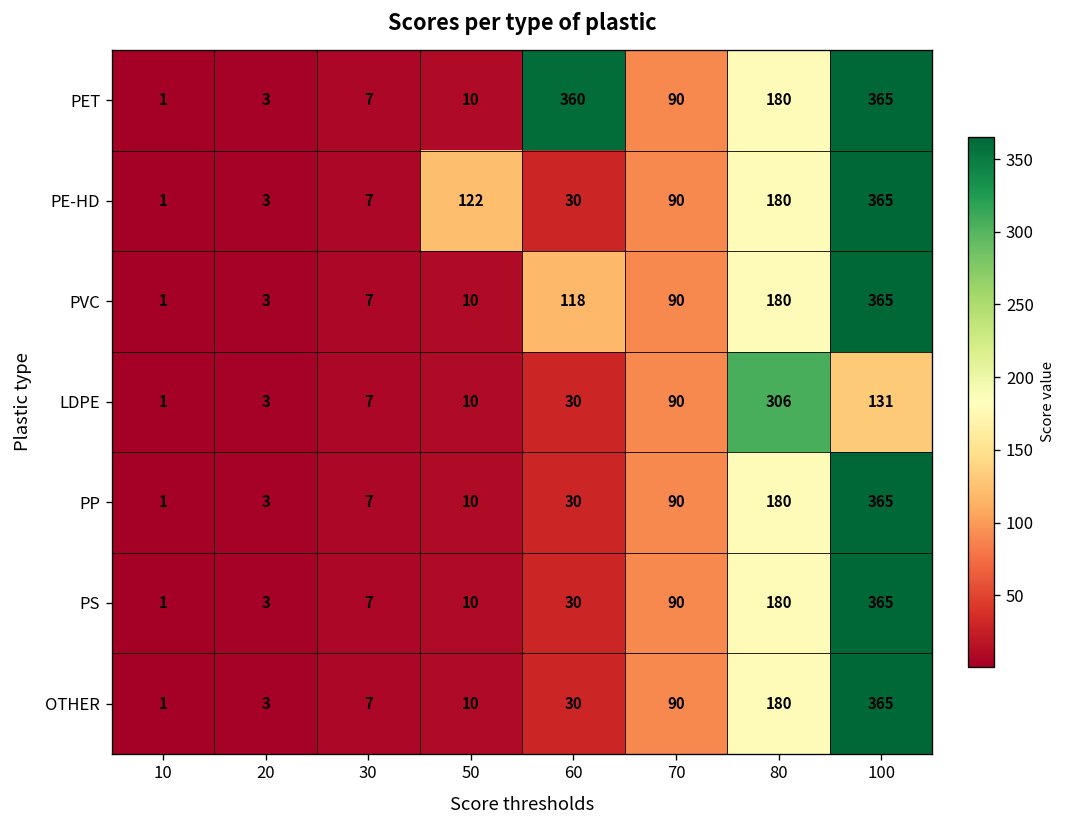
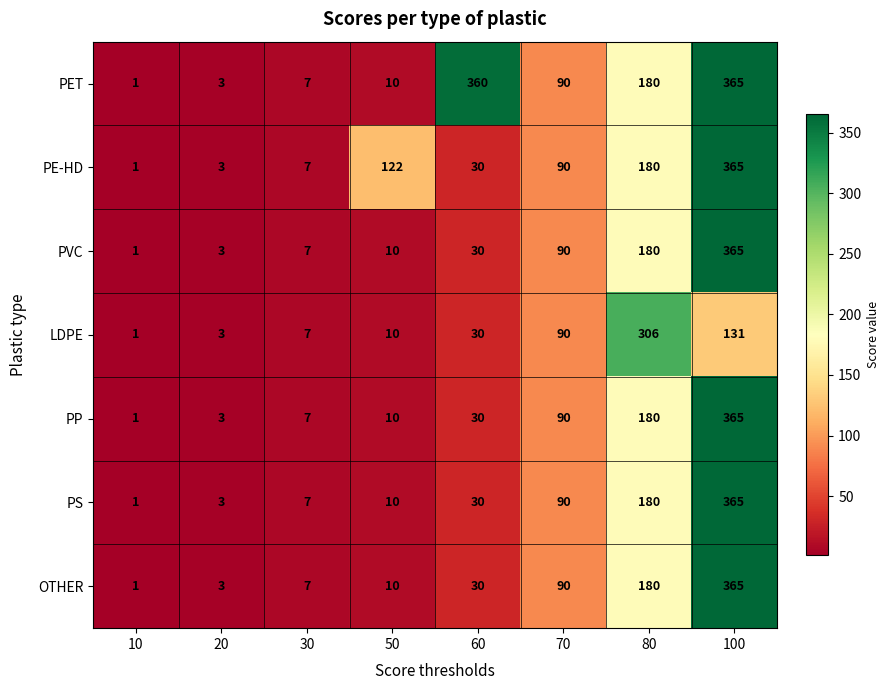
PVC, 60: 118 -> 30
